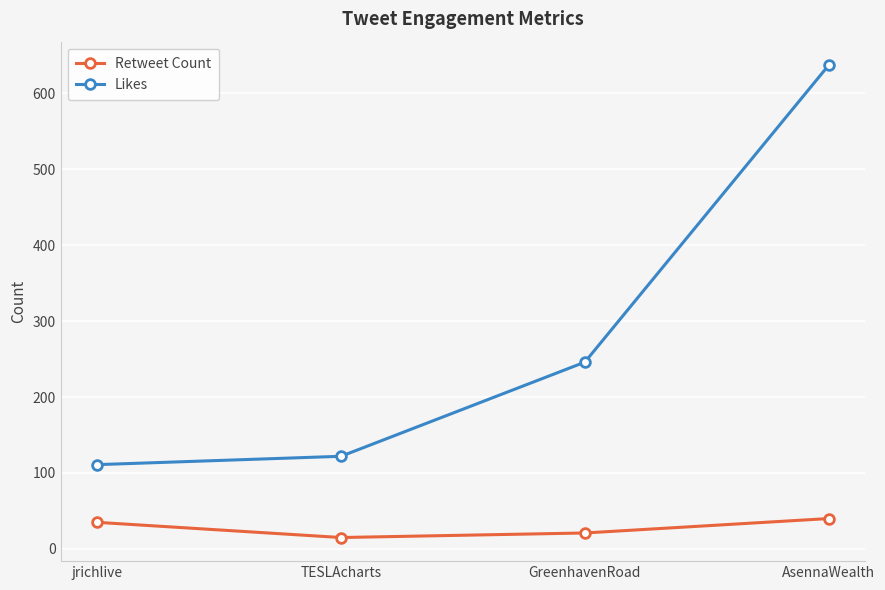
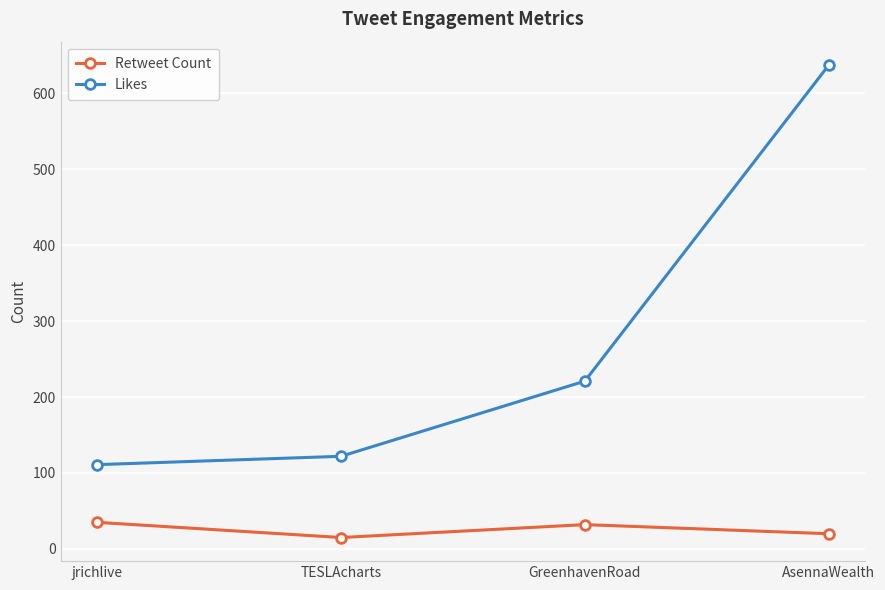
Retweet Count, GreenhavenRoad: 20 -> 30
Likes, GreenhavenRoad: 250 -> 220
Retweet Count, AsennaWealth: 40 -> 20
